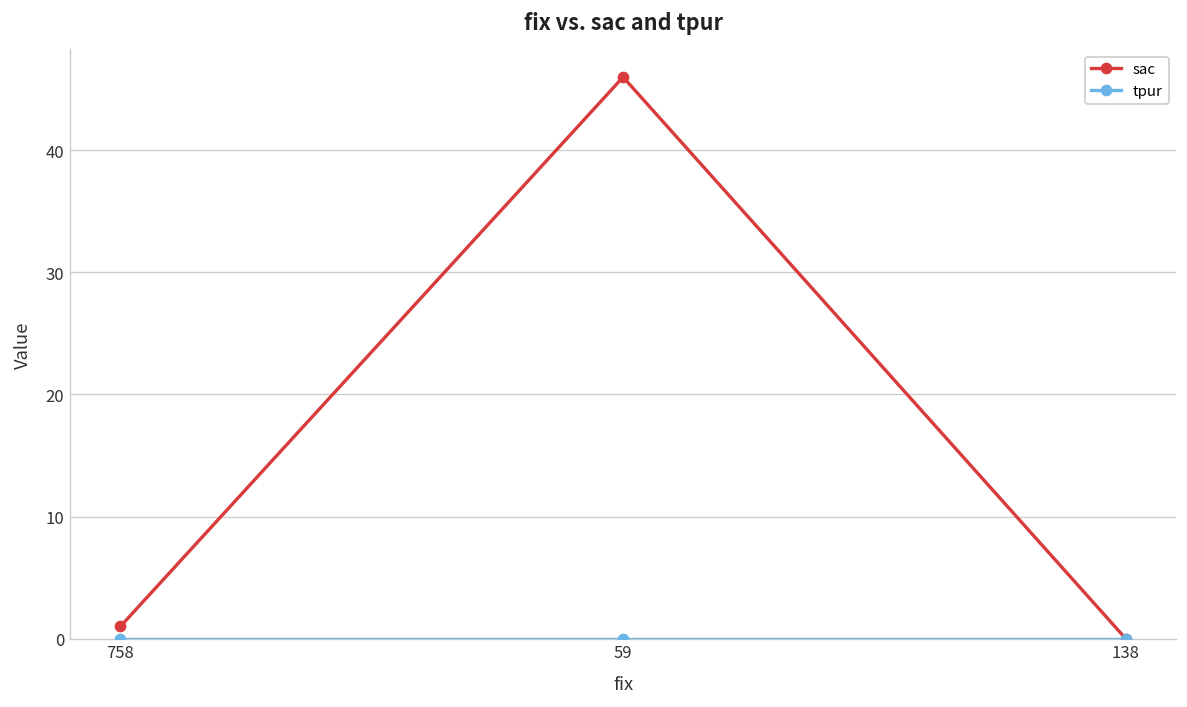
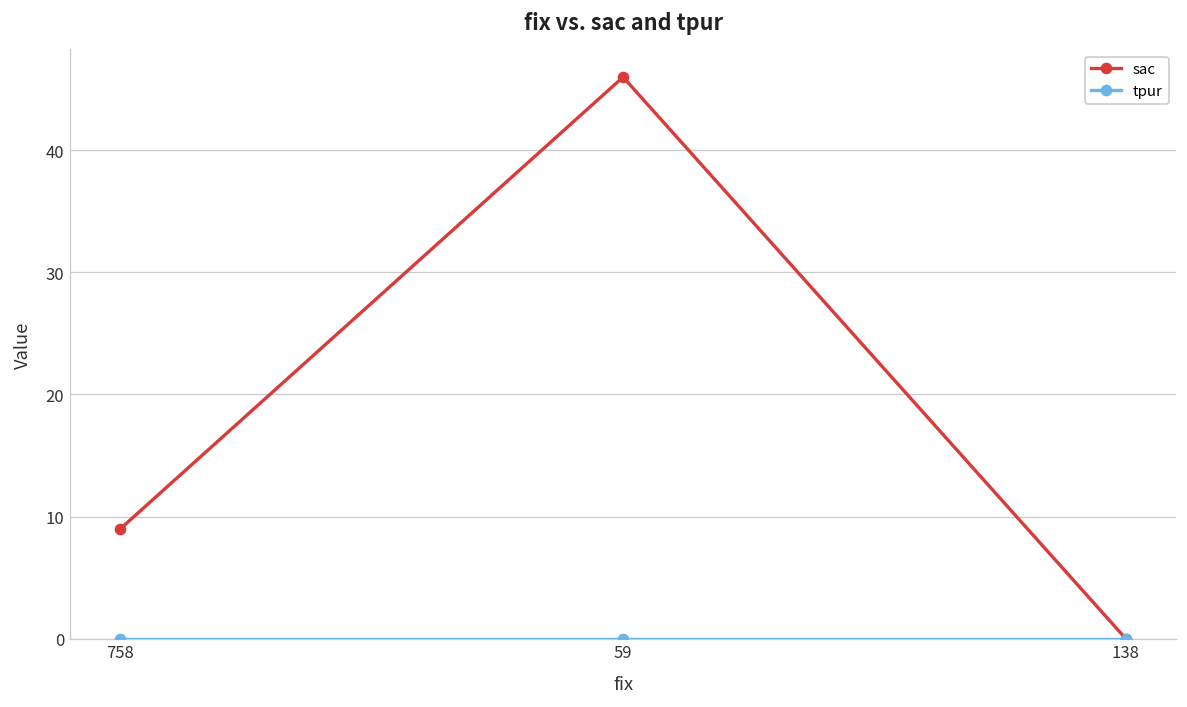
sac, 758: 1 -> 9
